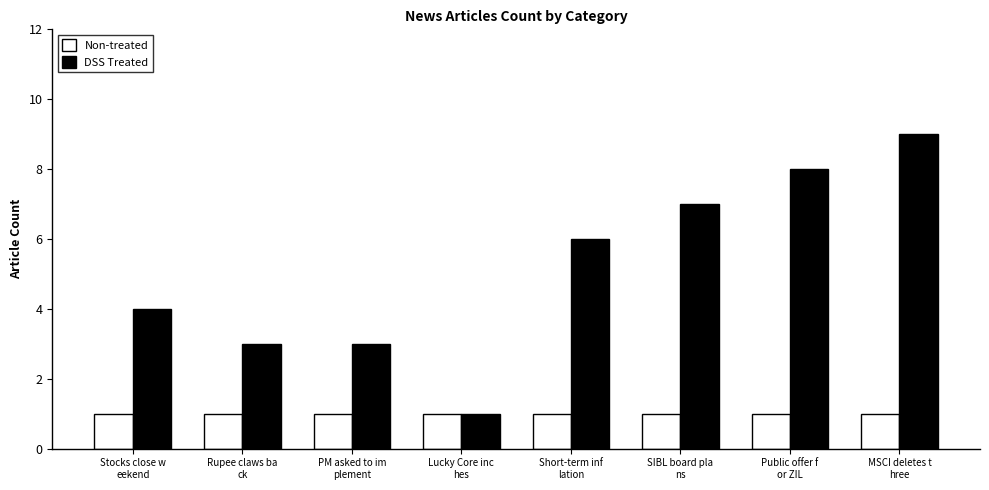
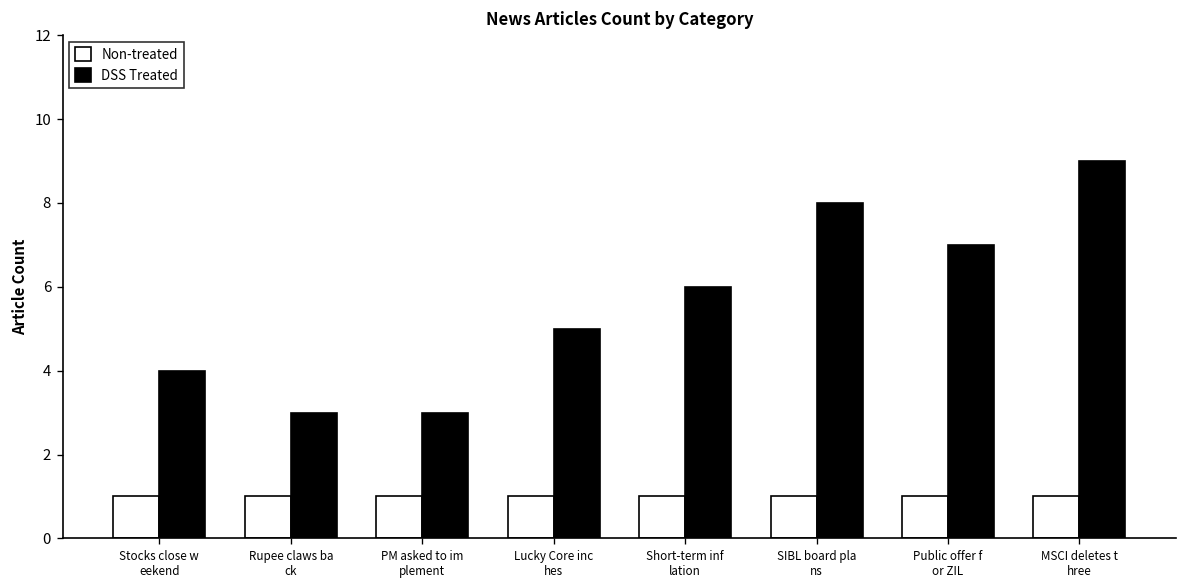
DSS Treated, Lucky Core inc hes: 1 -> 5
DSS Treated, SIBL board pla ns: 7 -> 8
DSS Treated, Public offer f or ZIL: 8 -> 7
